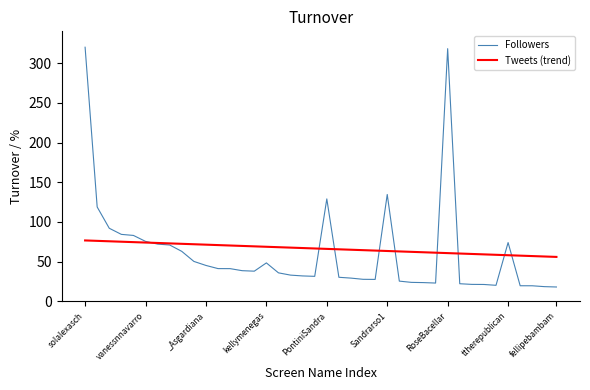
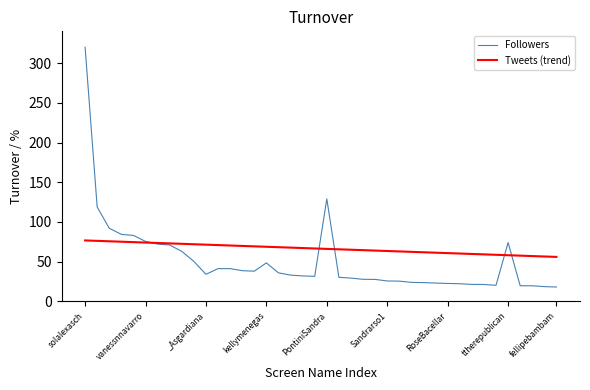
Followers, _Asgardiana: 50 -> 30
Followers, Sandrarso1: 130 -> 30
Followers, RoseBacellar: 320 -> 20
